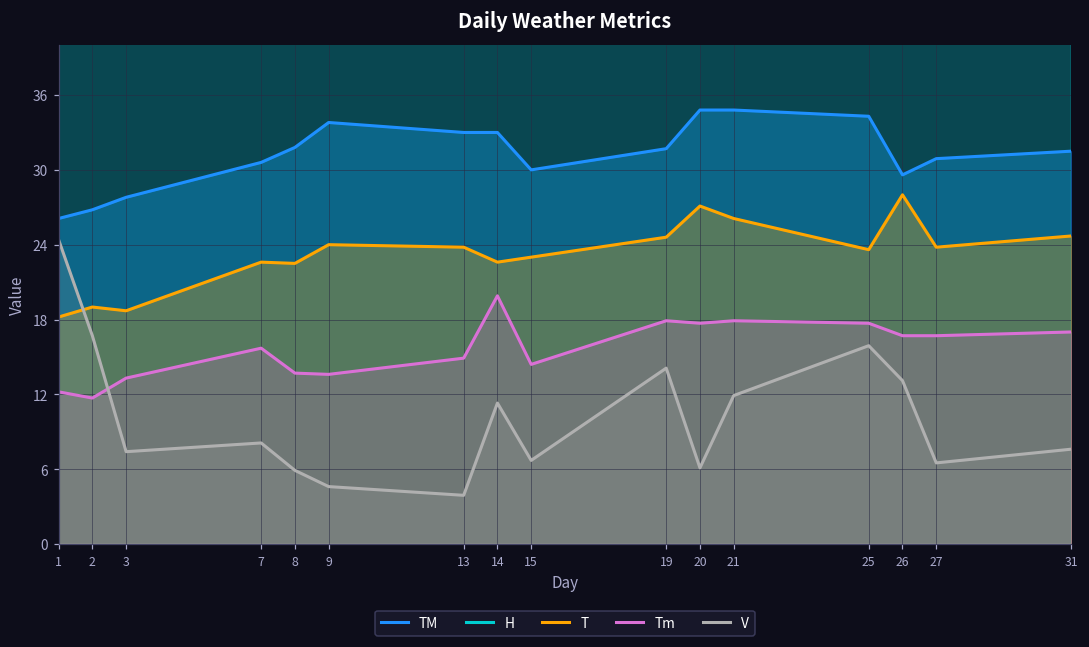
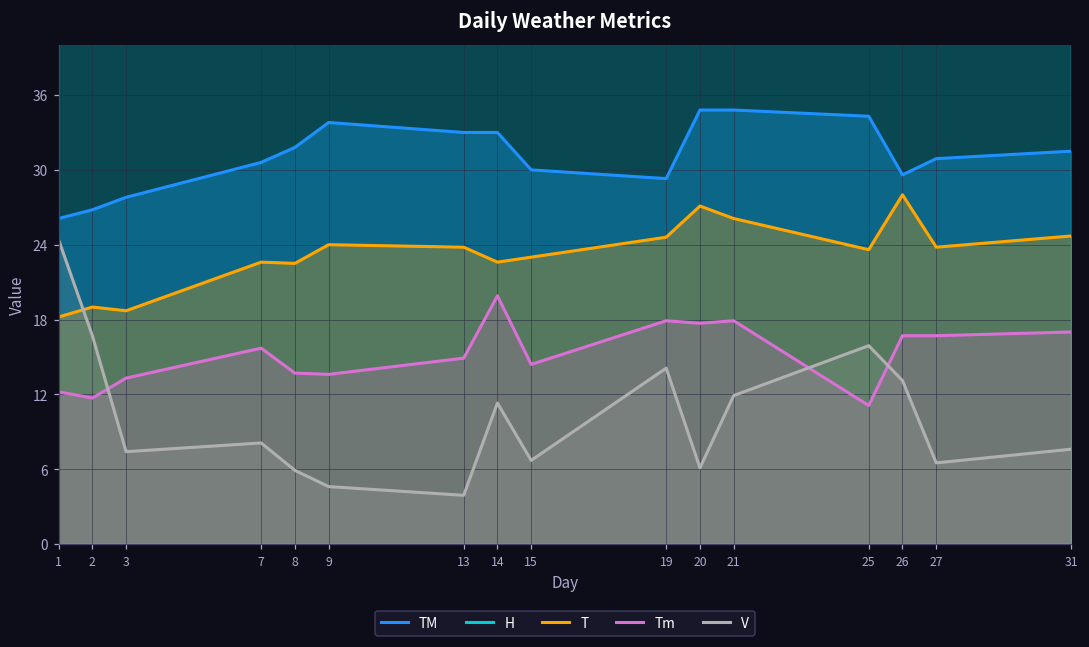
TM, 19: 31.7 -> 29.3
Tm, 25: 17.7 -> 11.1
